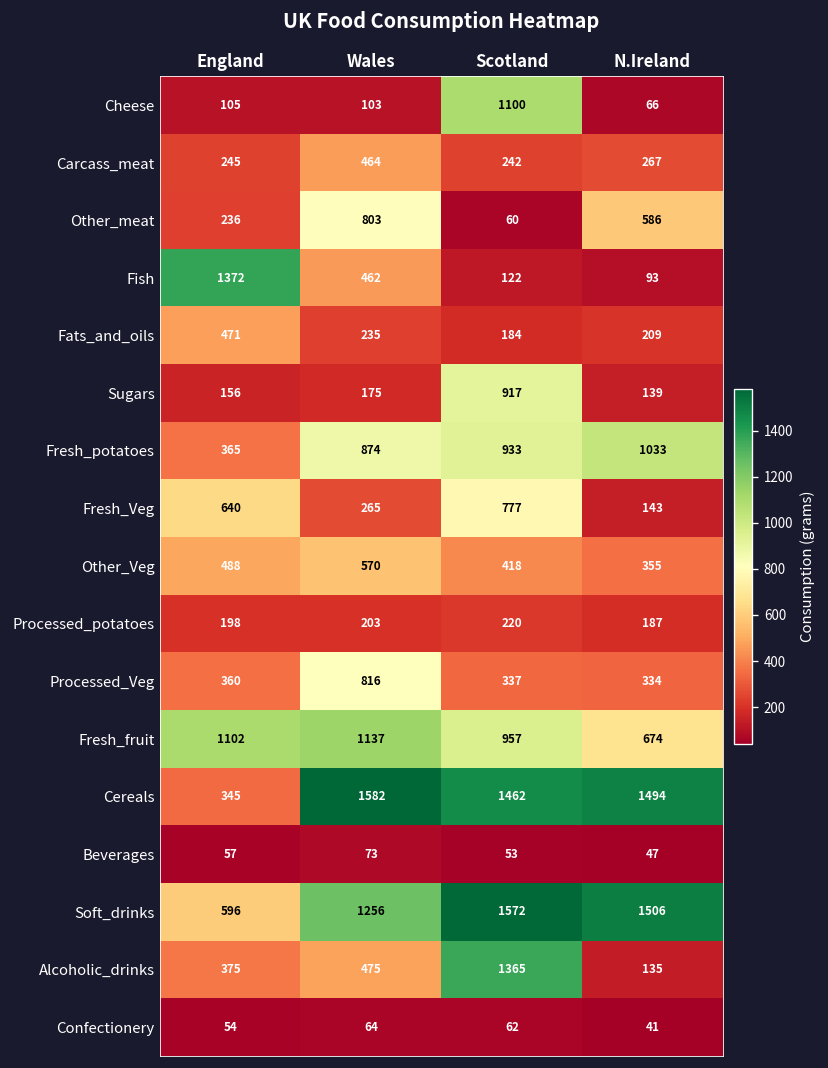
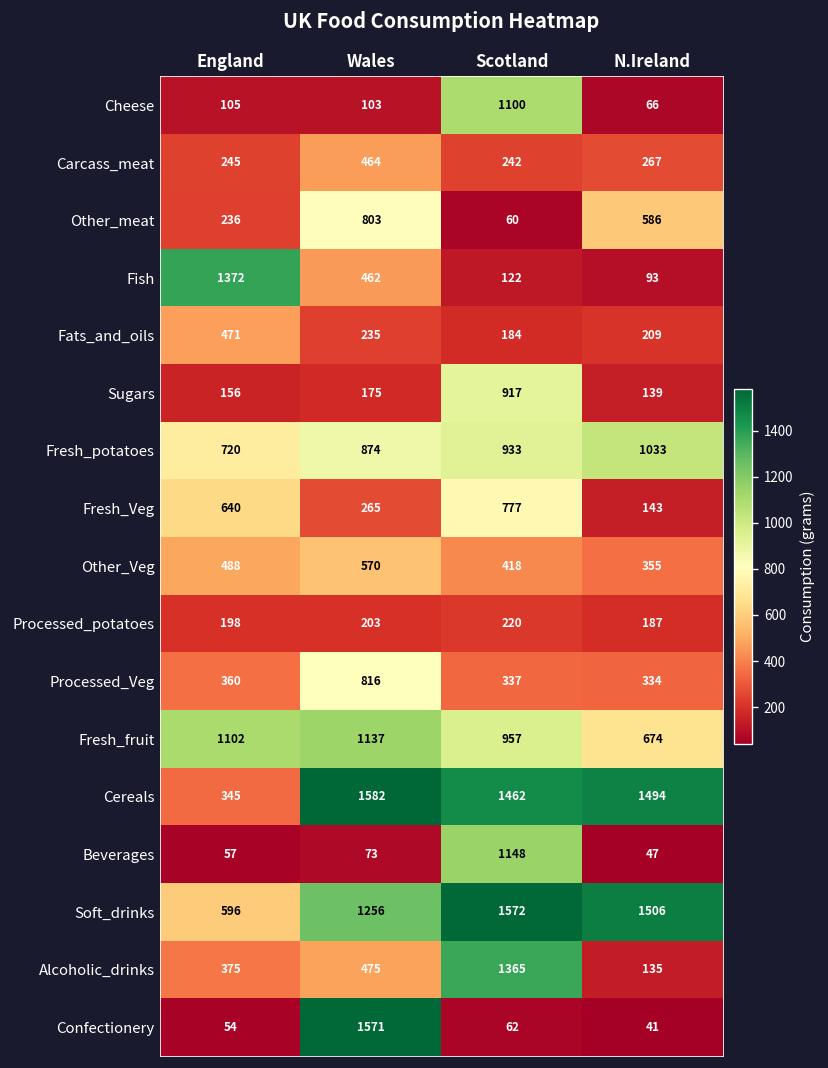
Fresh_potatoes, England: 365 -> 720
Beverages, Scotland: 53 -> 1148
Confectionery, Wales: 64 -> 1571
